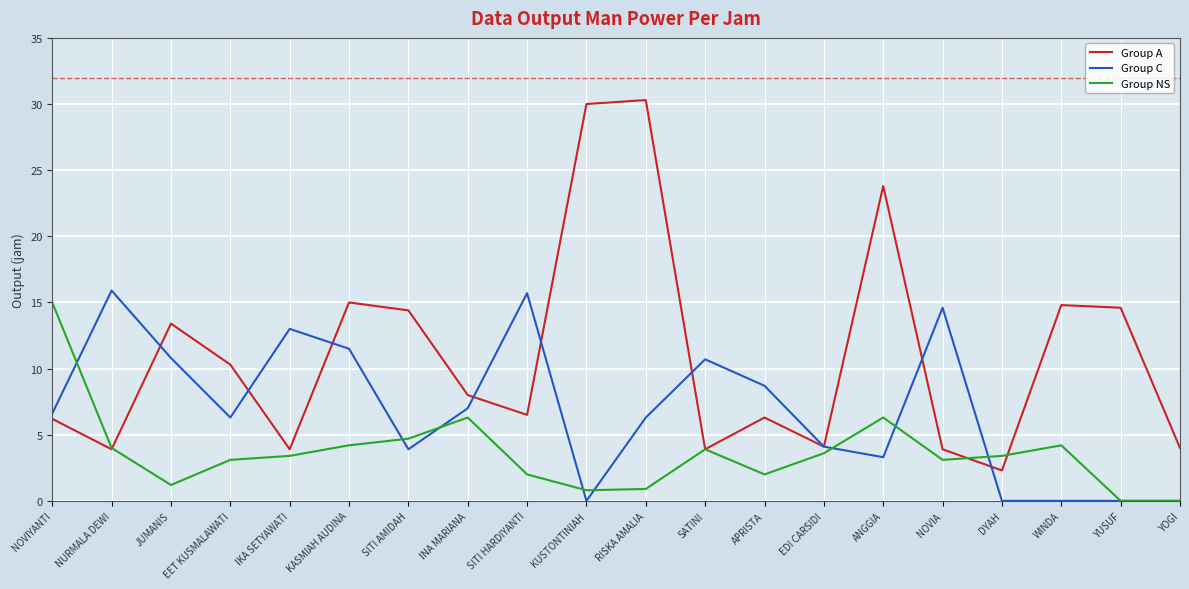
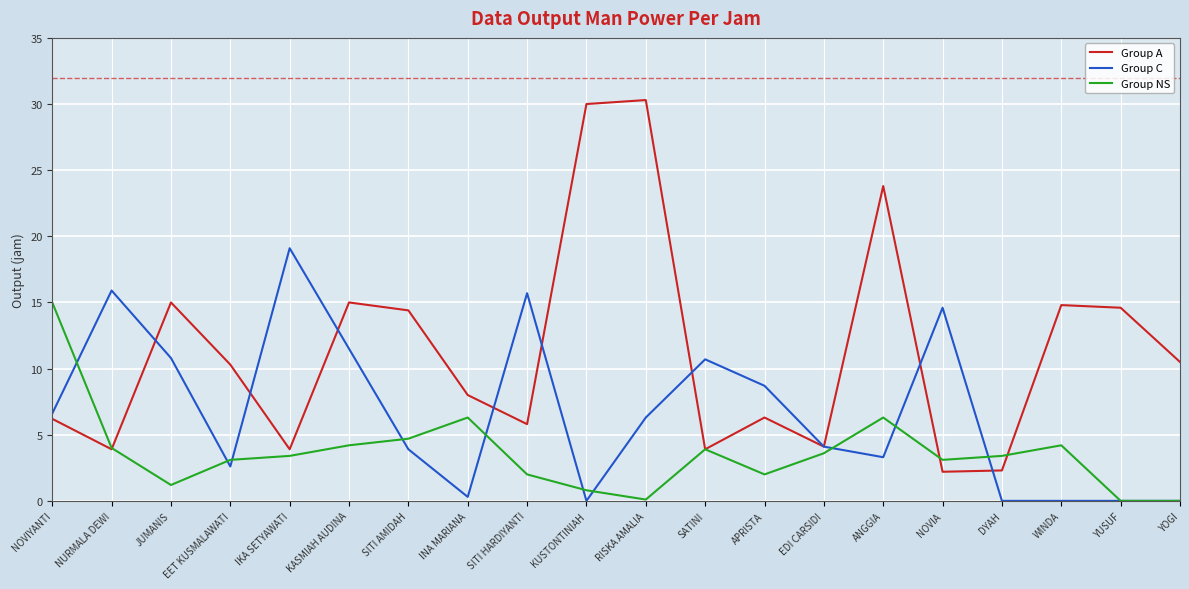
Group A, JUMANIS: 13.4 -> 15.0
Group C, EET KUSMALAWATI: 6.3 -> 2.6
Group C, IKA SETYAWATI: 13.0 -> 19.1
Group C, INA MARIANA: 7.0 -> 0.3
Group A, SITI HARDIYANTI: 6.5 -> 5.8
Group NS, RISKA AMALIA: 0.9 -> 0.1
Group A, NOVIA: 3.9 -> 2.2
Group A, YOGI: 4.0 -> 10.5
